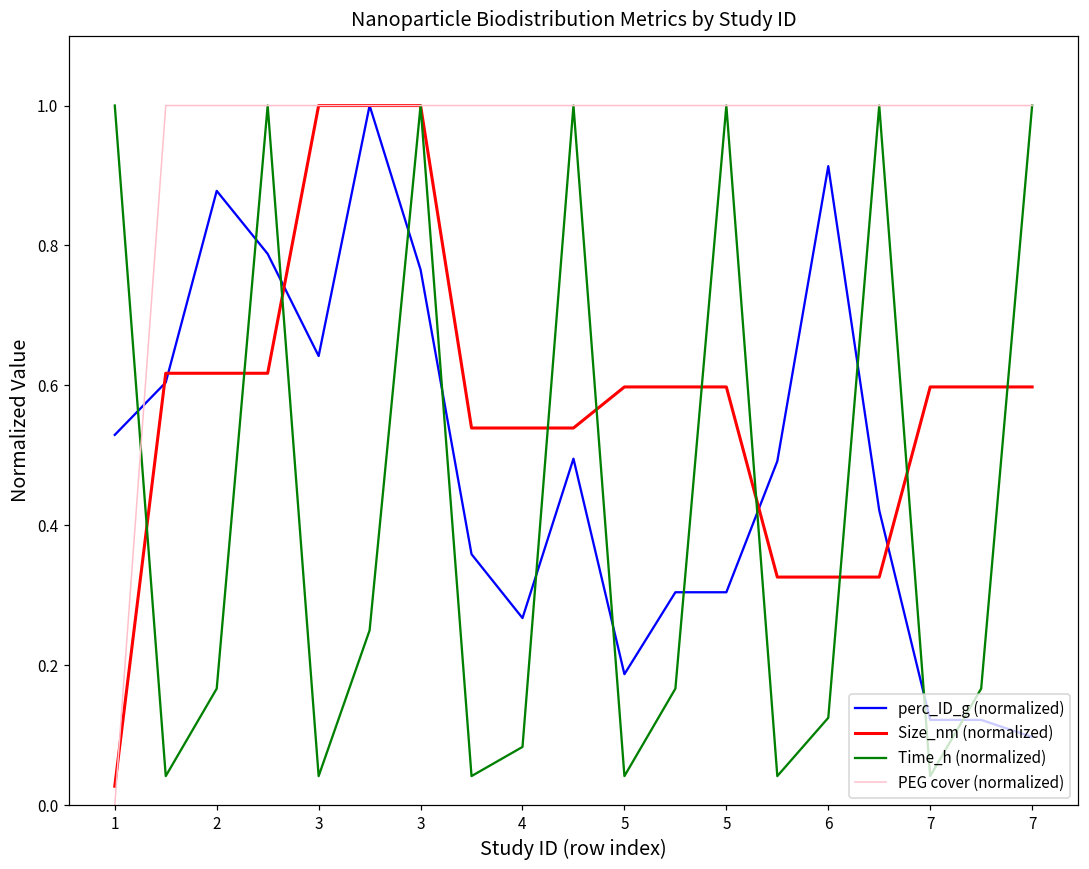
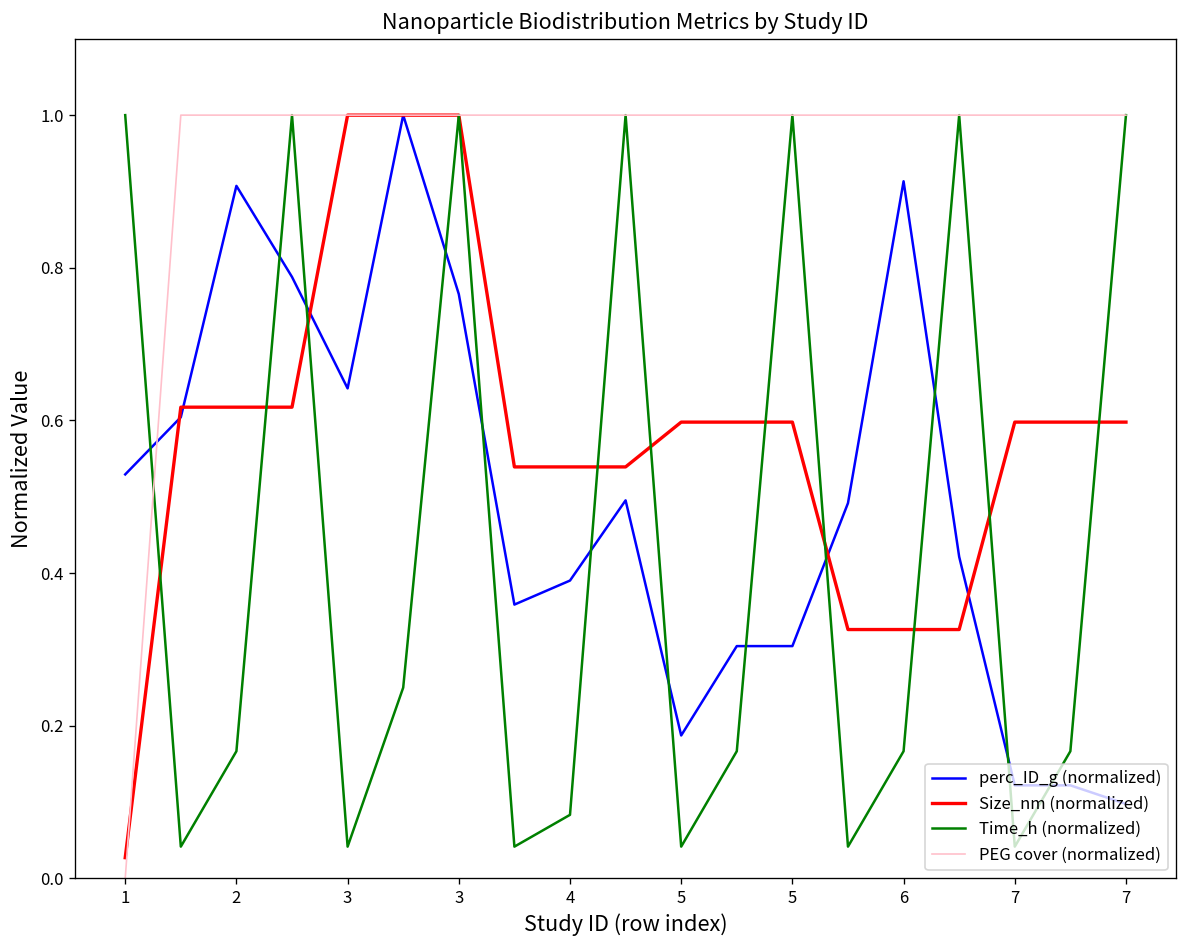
perc_ID_g (normalized), 2: 0.88 -> 0.91
perc_ID_g (normalized), 4: 0.27 -> 0.39
Time_h (normalized), 6: 0.13 -> 0.17
